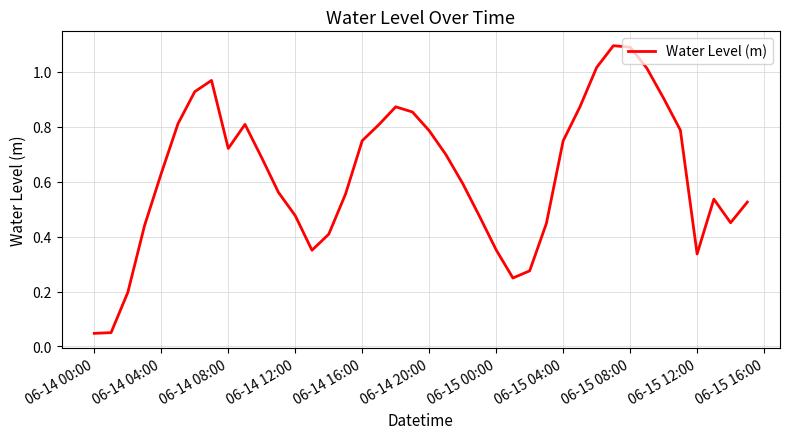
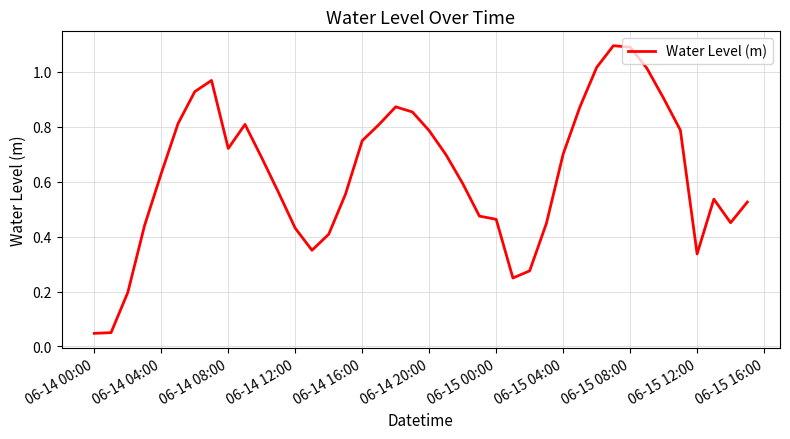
06-14 12:00: 0.48 -> 0.43
06-15 00:00: 0.35 -> 0.46
06-15 04:00: 0.75 -> 0.70
